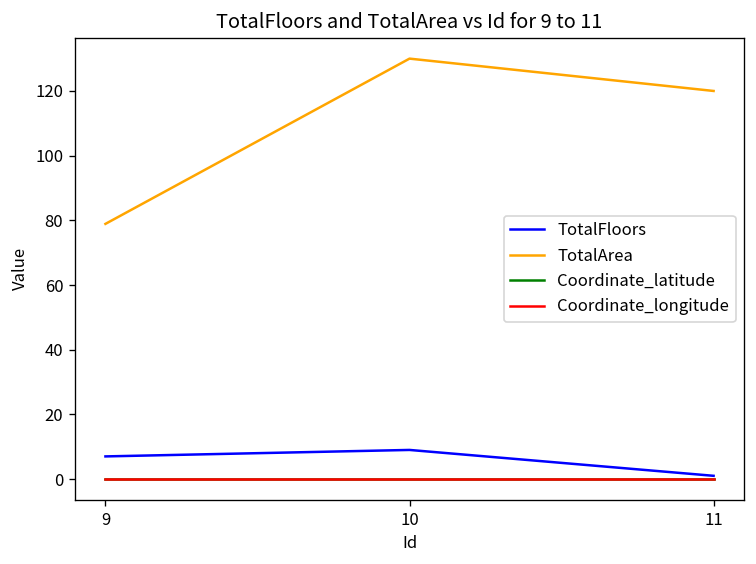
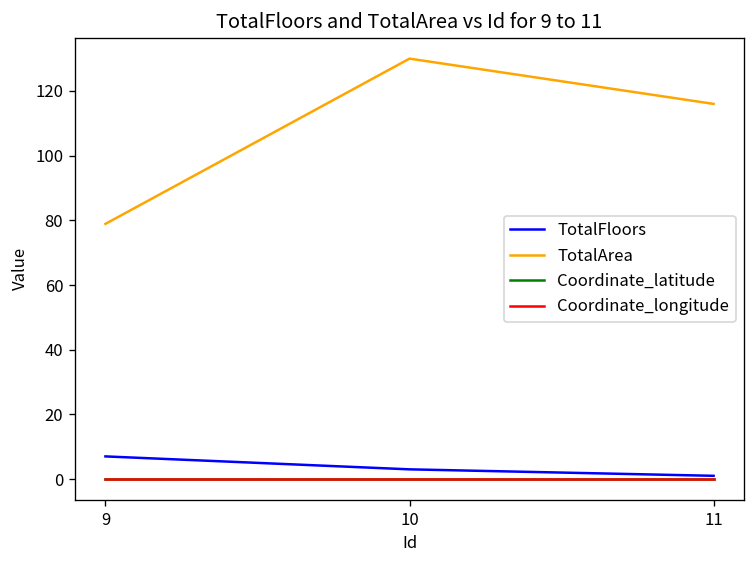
TotalFloors, 10: 9 -> 3
TotalArea, 11: 120 -> 116
